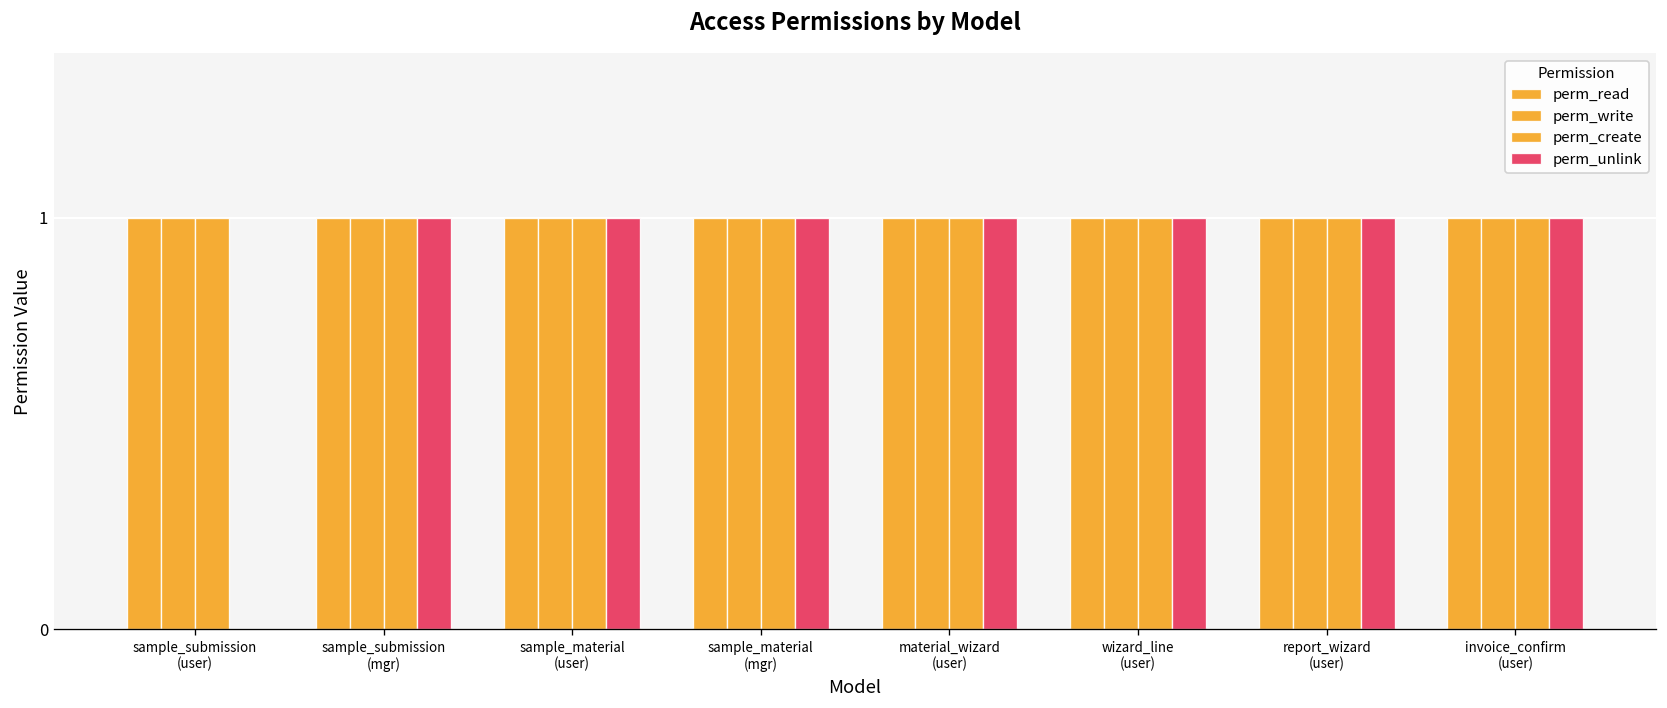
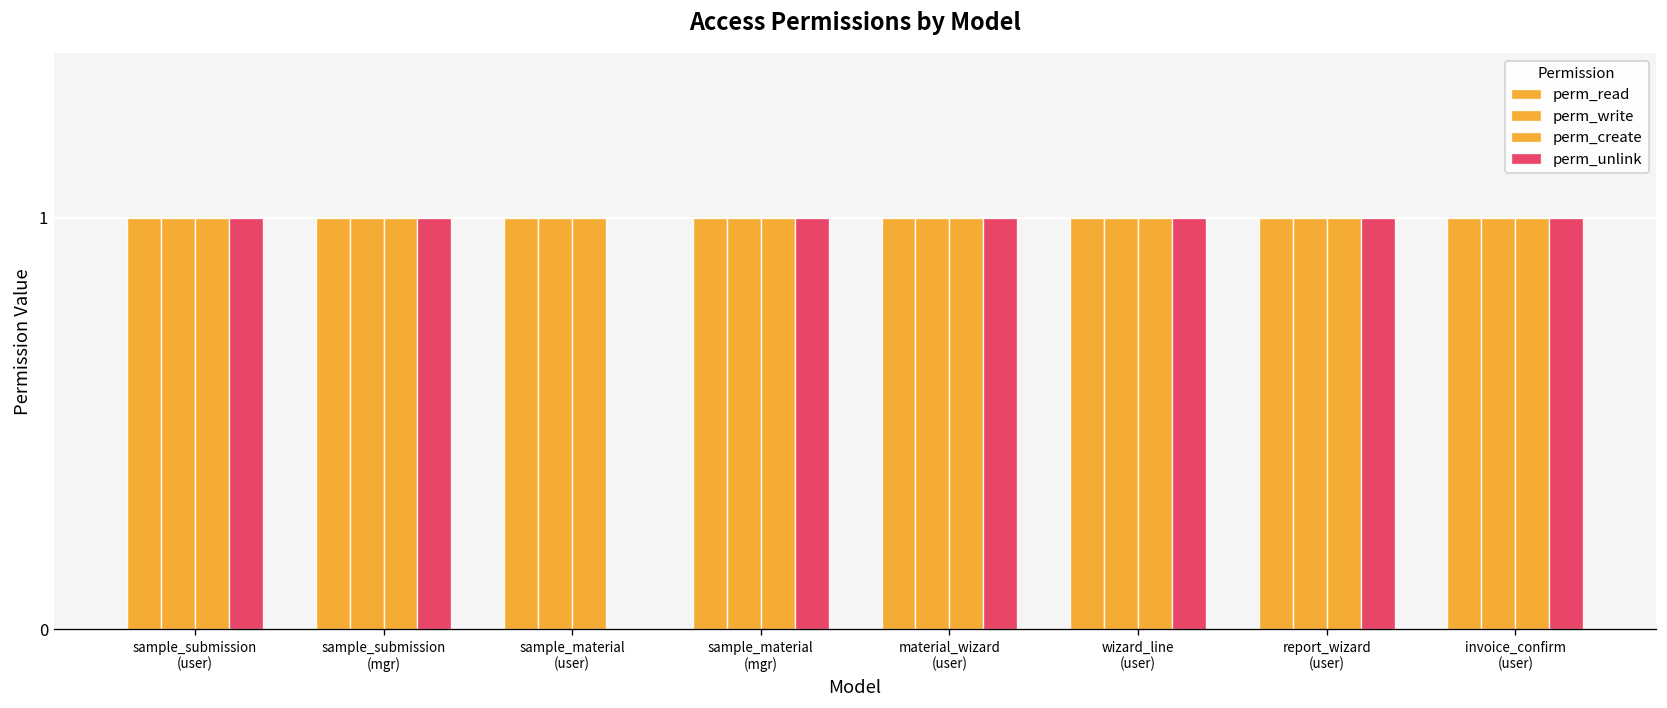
perm_unlink, sample_submission (user): 0 -> 1
perm_unlink, sample_material (user): 1 -> 0
